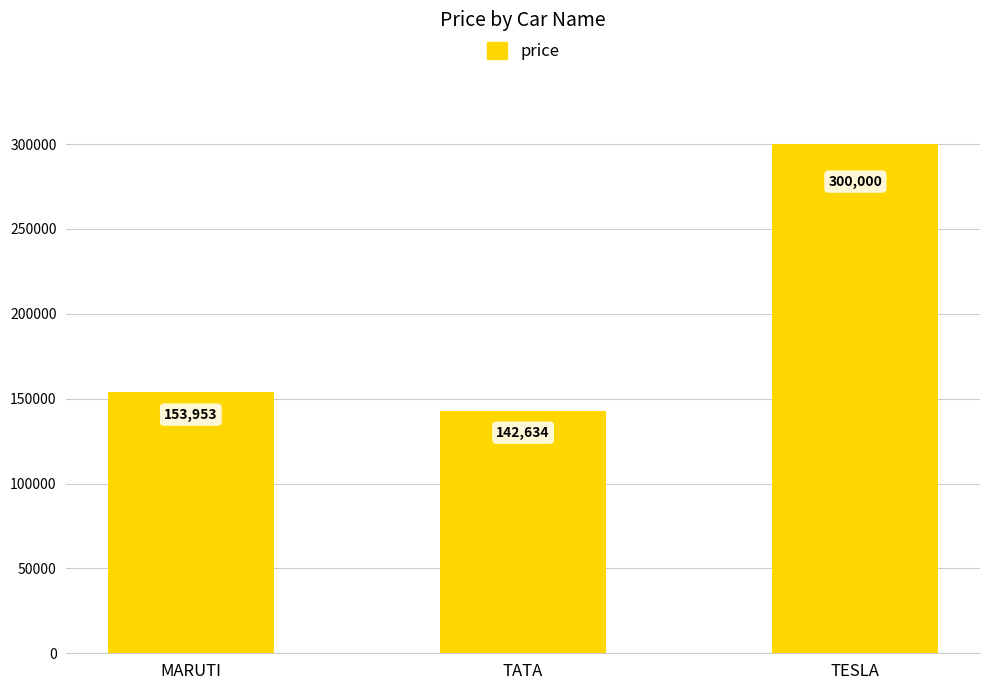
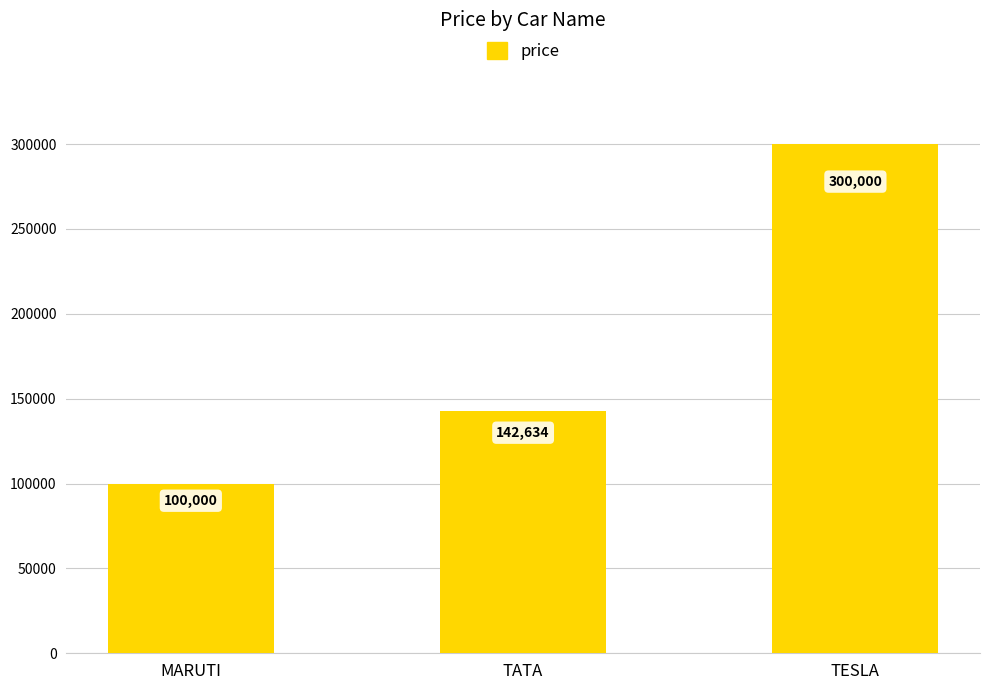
MARUTI: 153,953 -> 100,000
